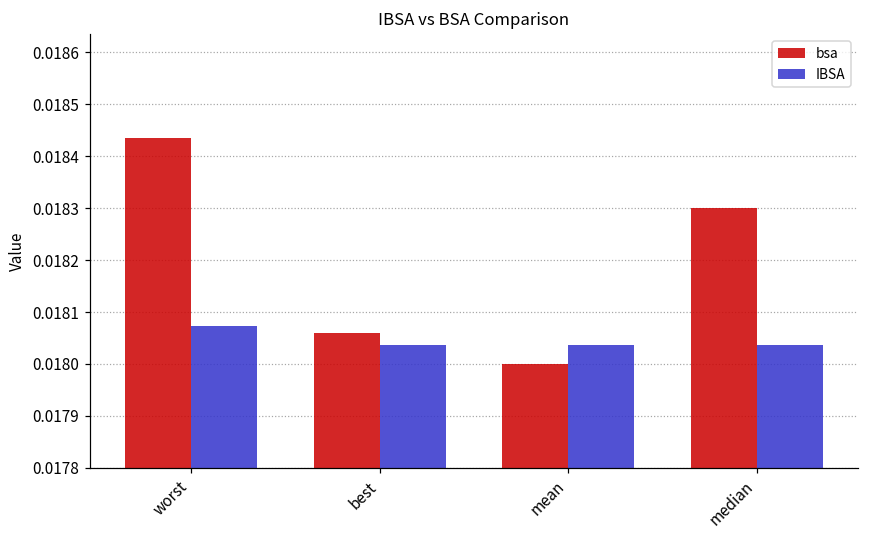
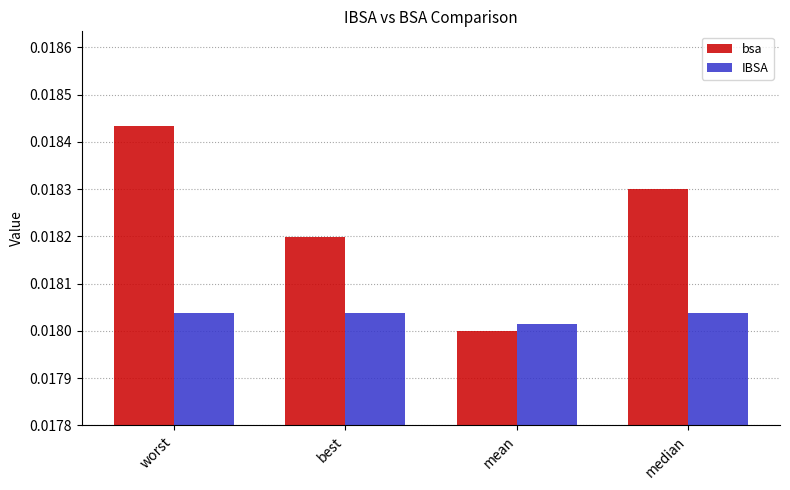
IBSA, worst: 0.01807 -> 0.01804
bsa, best: 0.01806 -> 0.01820
IBSA, mean: 0.01804 -> 0.01801
